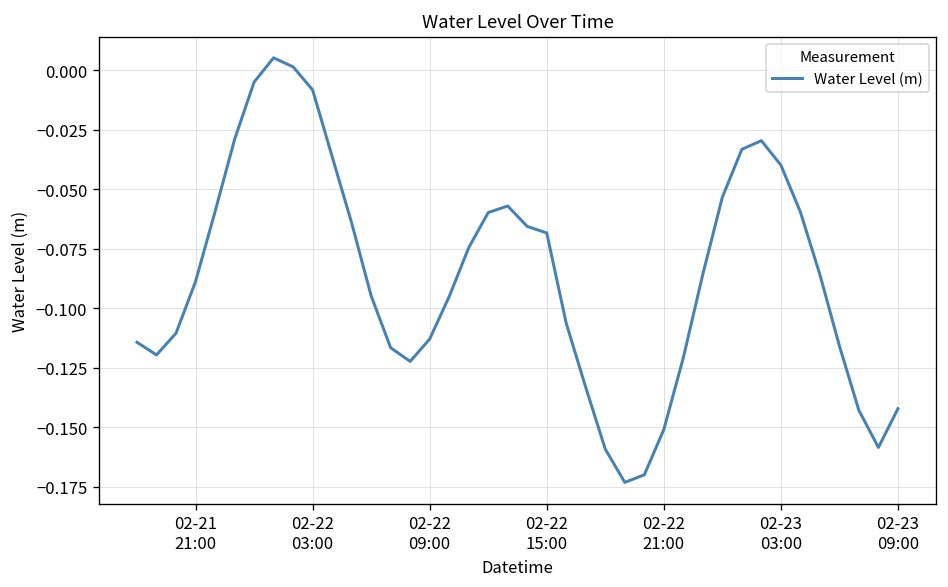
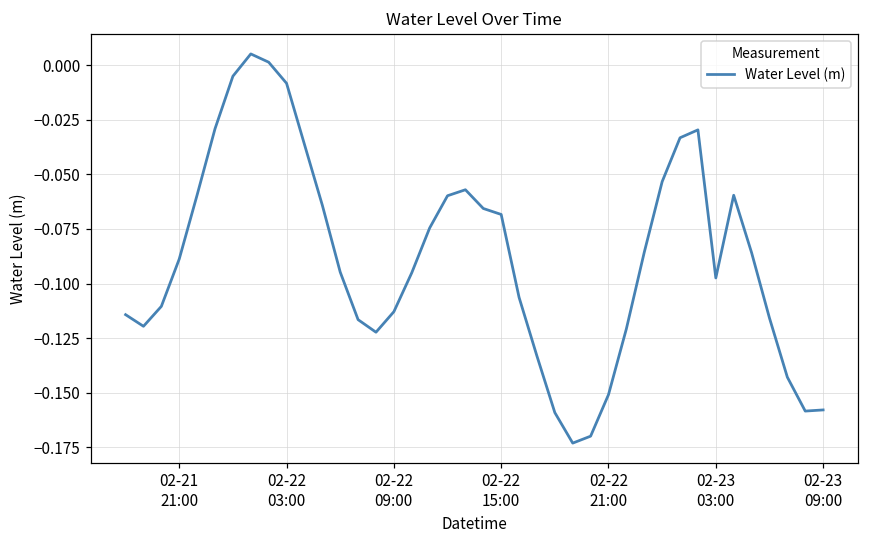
02-23 03:00: -0.040 -> -0.097
02-23 09:00: -0.142 -> -0.158
